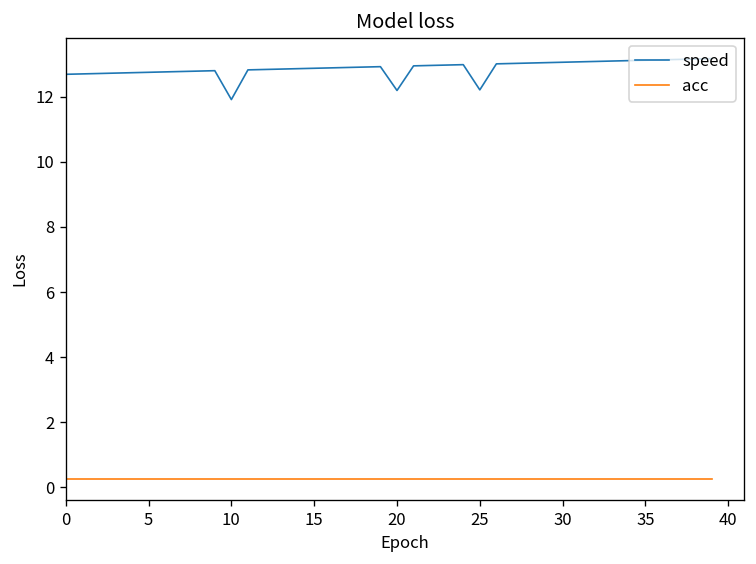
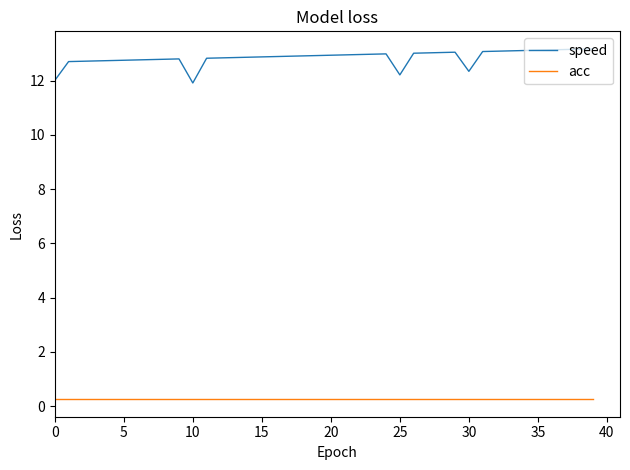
speed, 0: 12.7 -> 12.0
speed, 20: 12.2 -> 12.9
speed, 30: 13.1 -> 12.3
